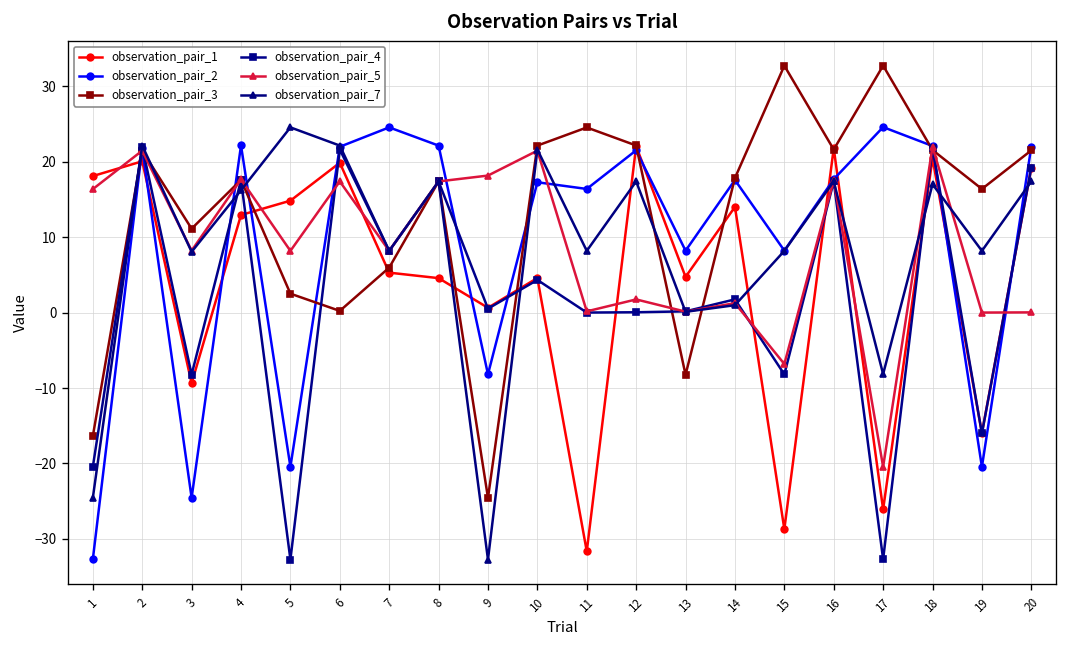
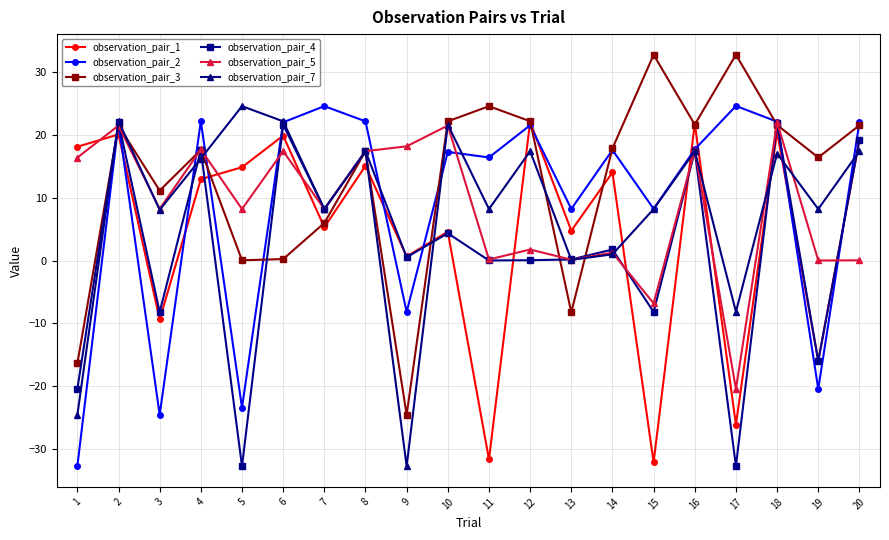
observation_pair_2, 5: -20 -> -23
observation_pair_3, 5: 3 -> 0
observation_pair_1, 8: 5 -> 15
observation_pair_1, 15: -29 -> -32
